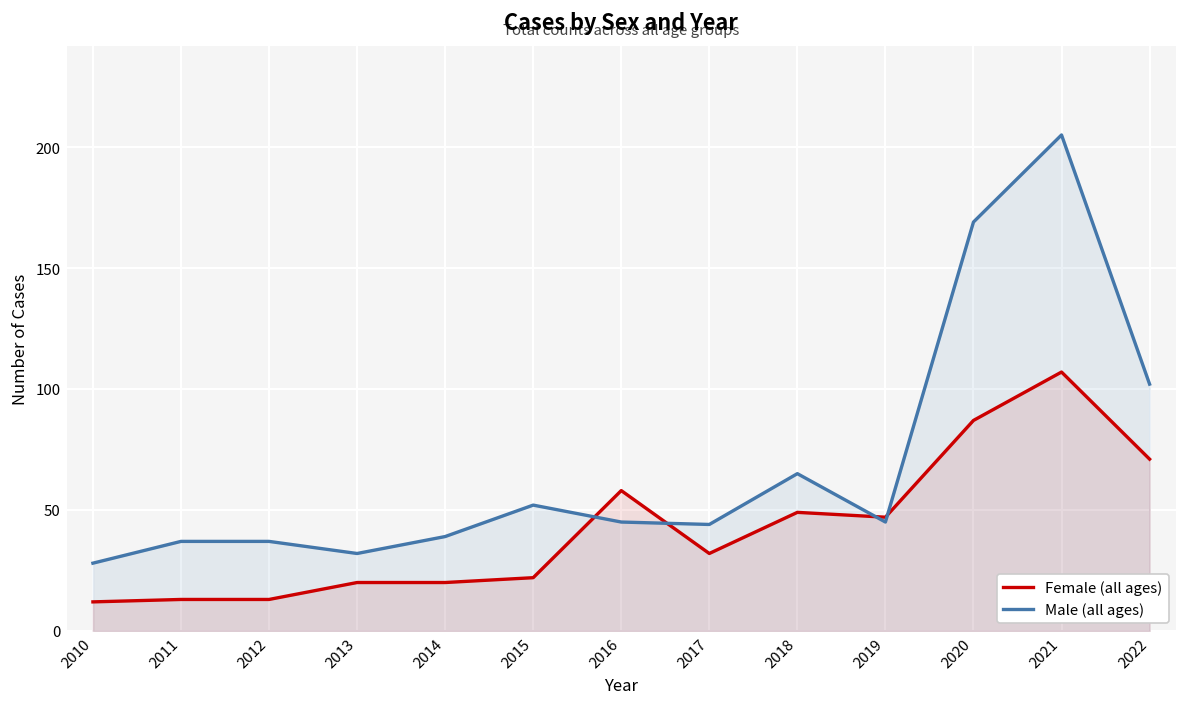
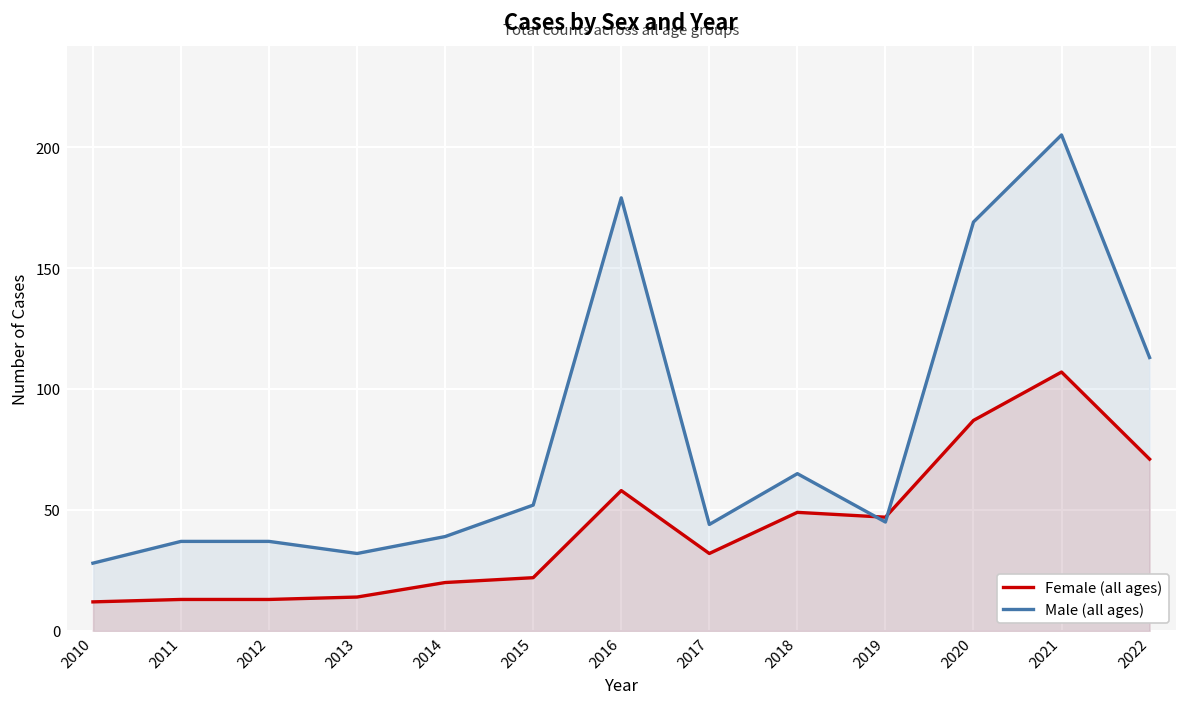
Female (all ages), 2013: 20 -> 14
Male (all ages), 2016: 45 -> 179
Male (all ages), 2022: 102 -> 113
